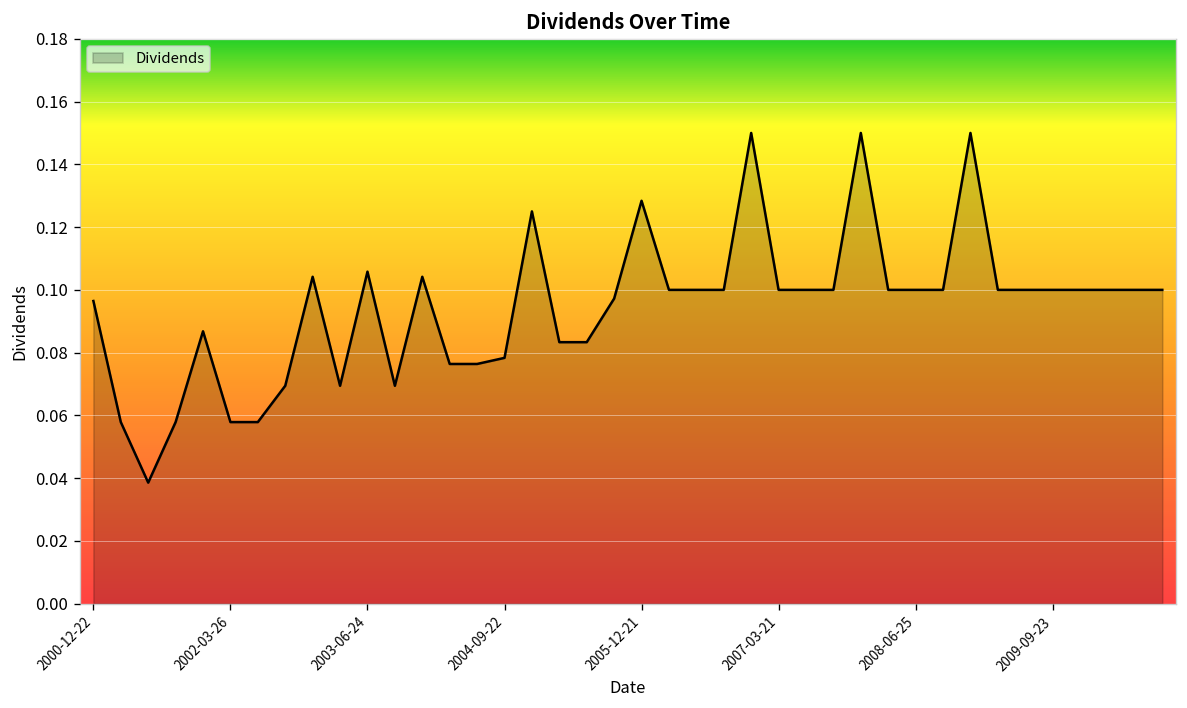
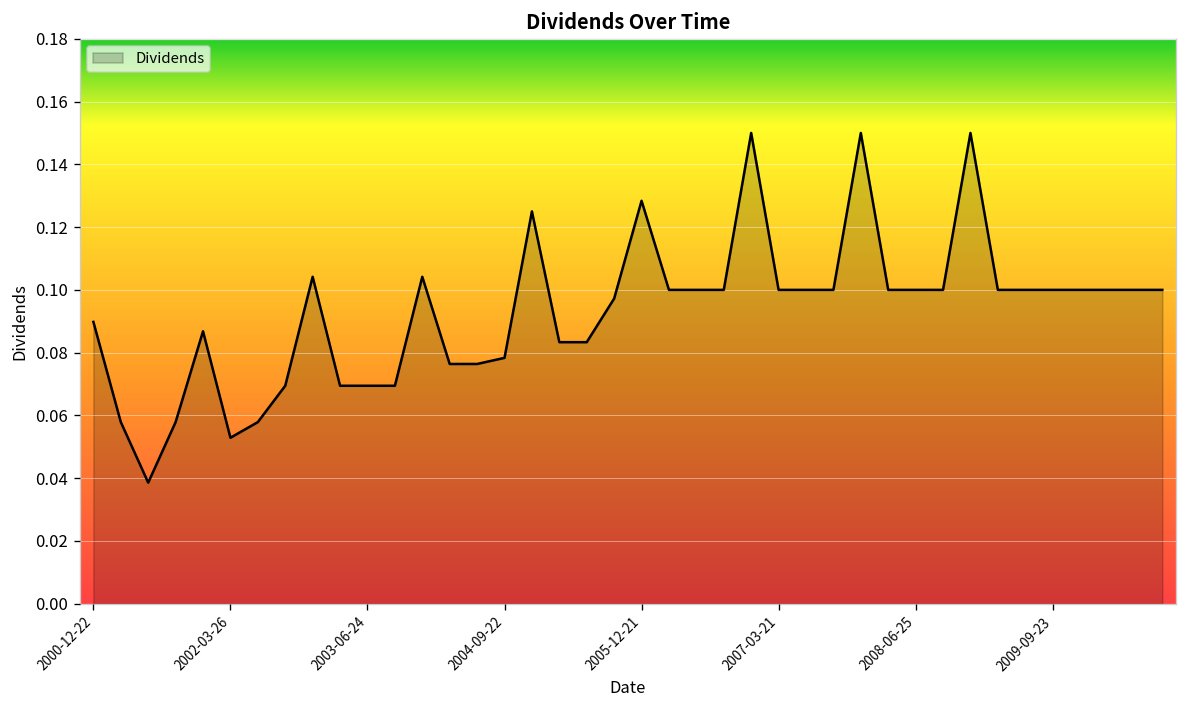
2000-12-22: 0.096 -> 0.090
2002-03-26: 0.058 -> 0.053
2003-06-24: 0.106 -> 0.069
